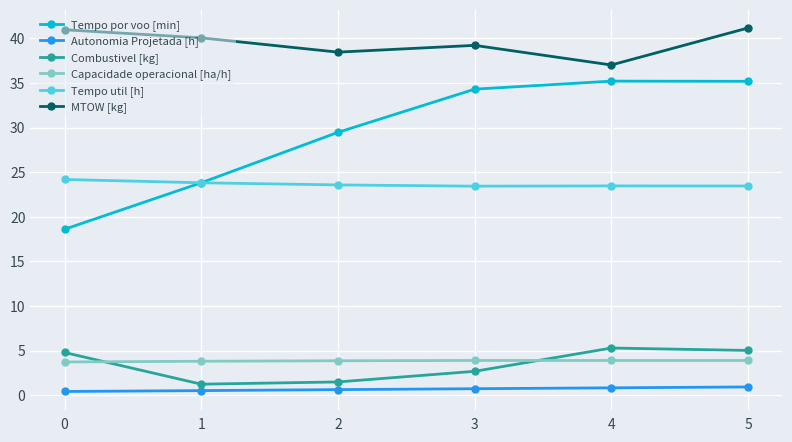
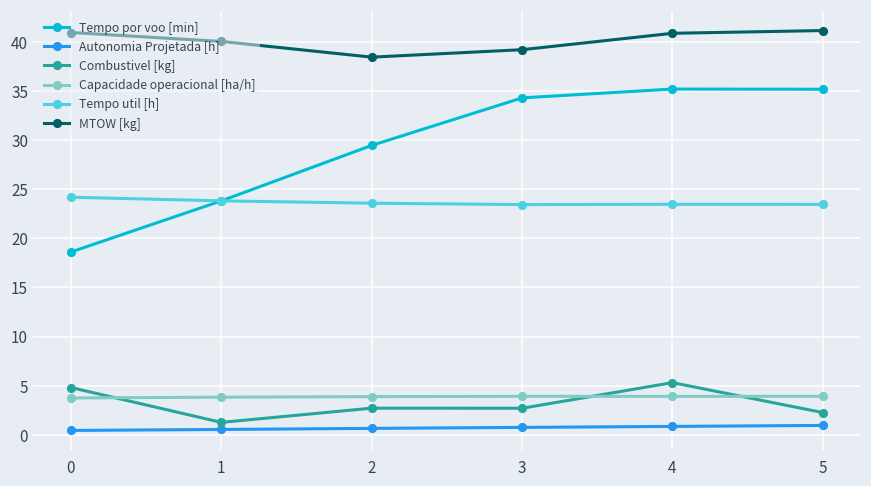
Combustivel [kg], 2: 2 -> 3
MTOW [kg], 4: 37 -> 41
Combustivel [kg], 5: 5 -> 2
